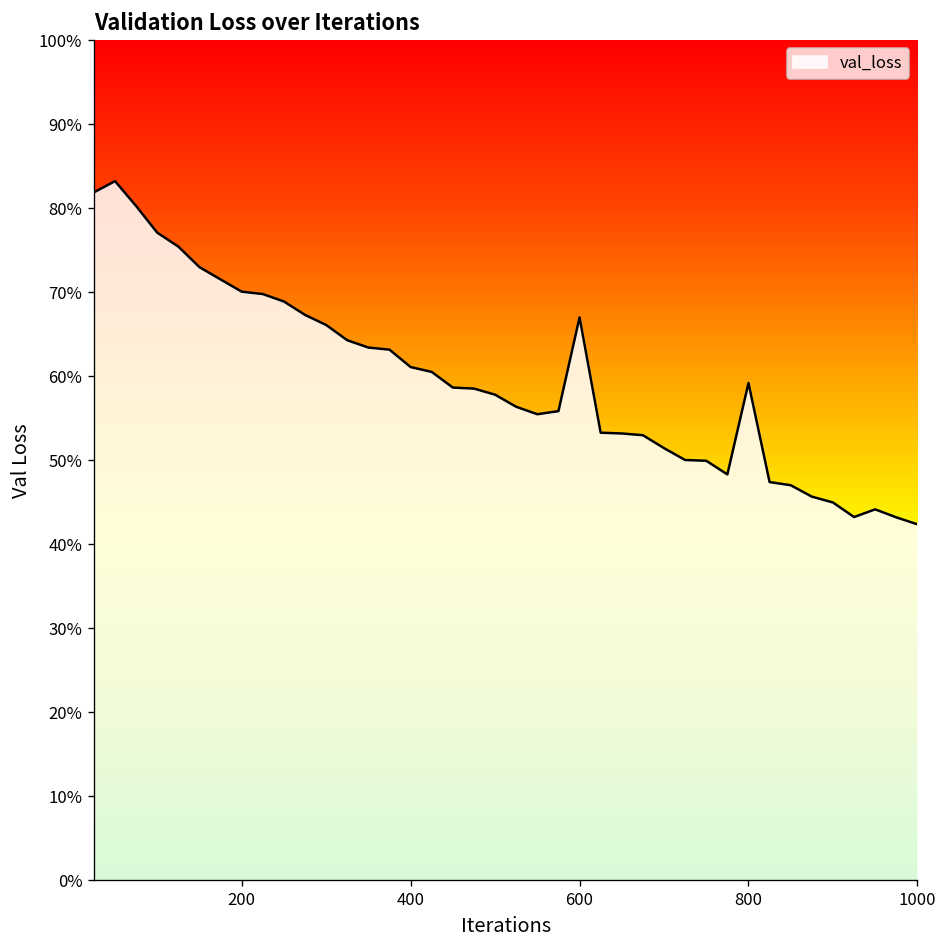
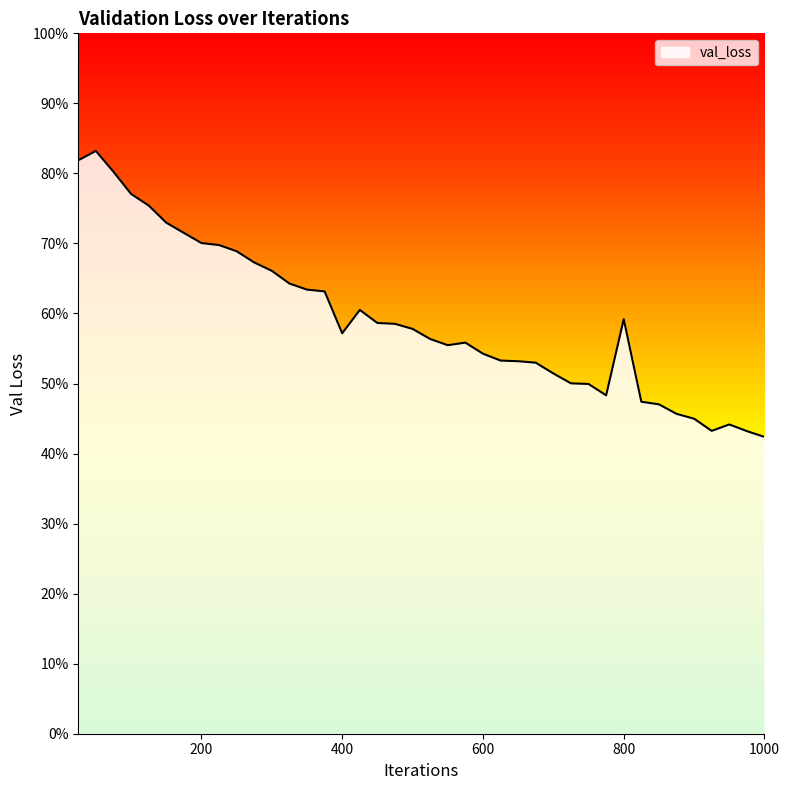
400: 61% -> 57%
600: 67% -> 54%
